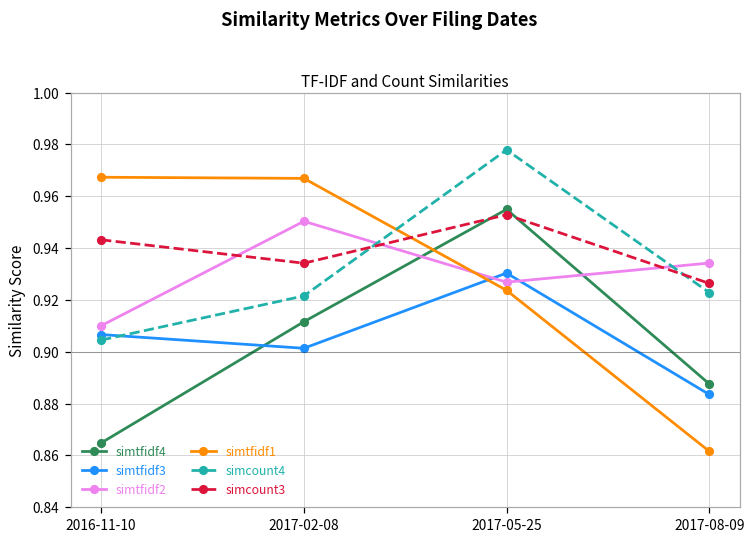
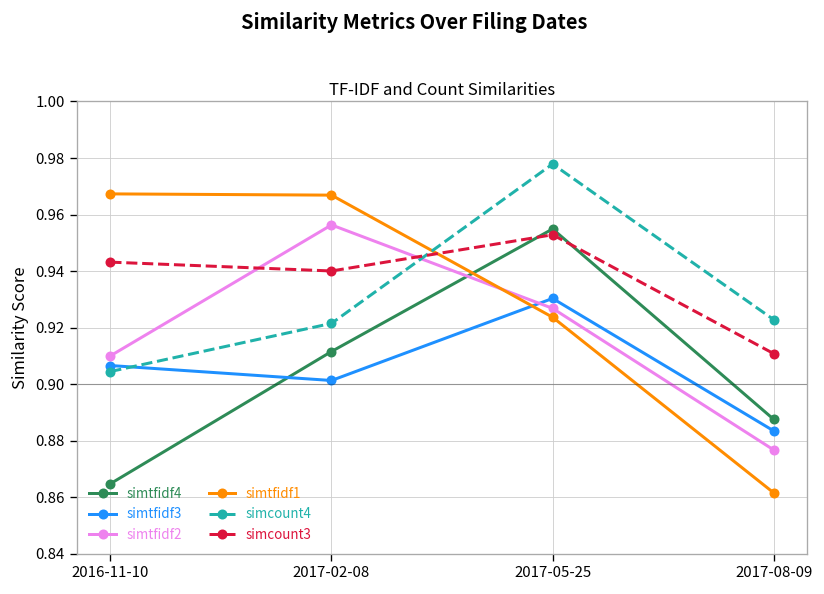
simtfidf2, 2017-02-08: 0.950 -> 0.956
simcount3, 2017-02-08: 0.934 -> 0.940
simtfidf2, 2017-08-09: 0.934 -> 0.877
simcount3, 2017-08-09: 0.926 -> 0.911
